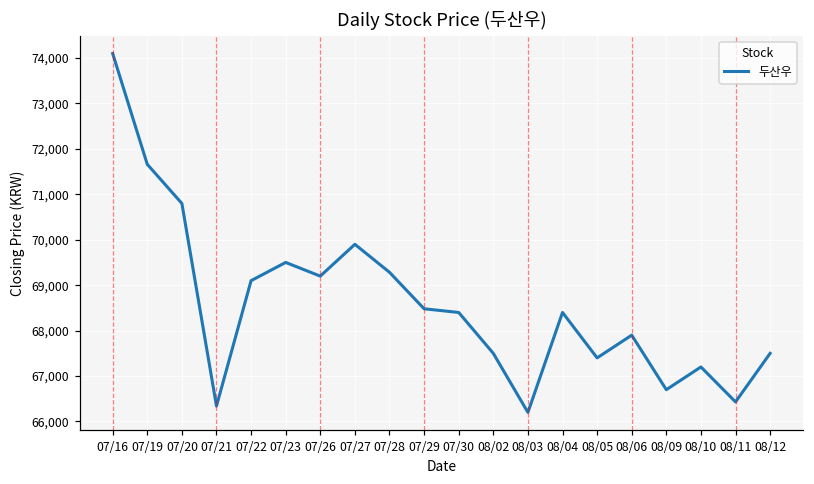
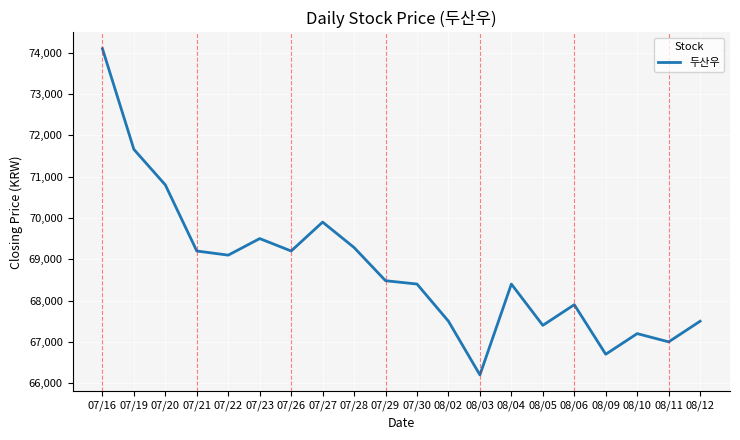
07/21: 66,300 -> 69,200
08/11: 66,400 -> 67,000
